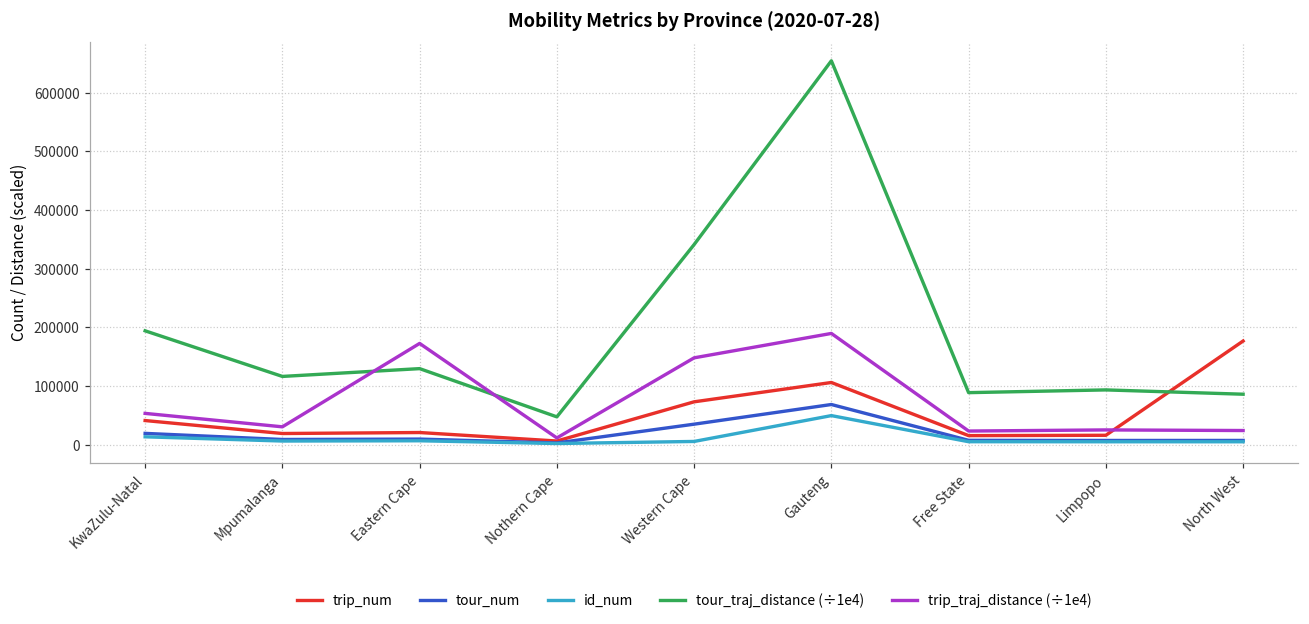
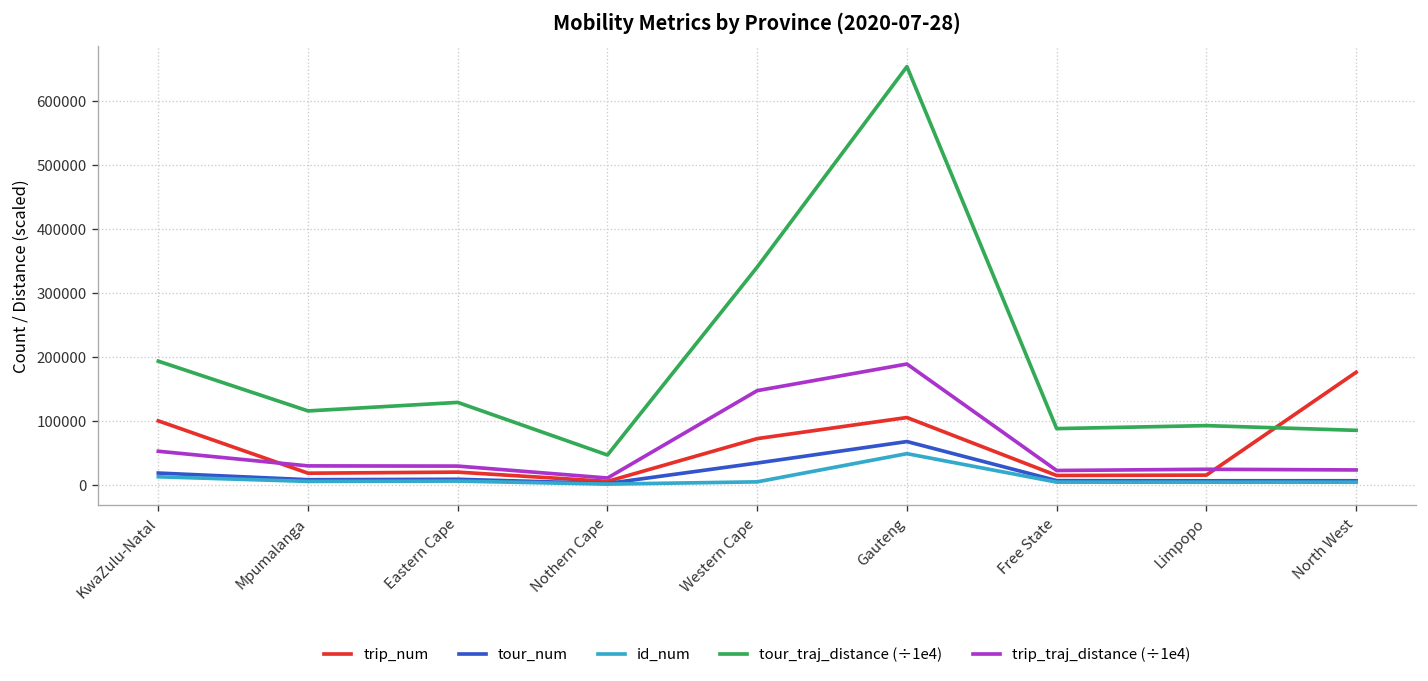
trip_num, KwaZulu-Natal: 40000 -> 100000
trip_traj_distance (÷1e4), Eastern Cape: 170000 -> 30000
